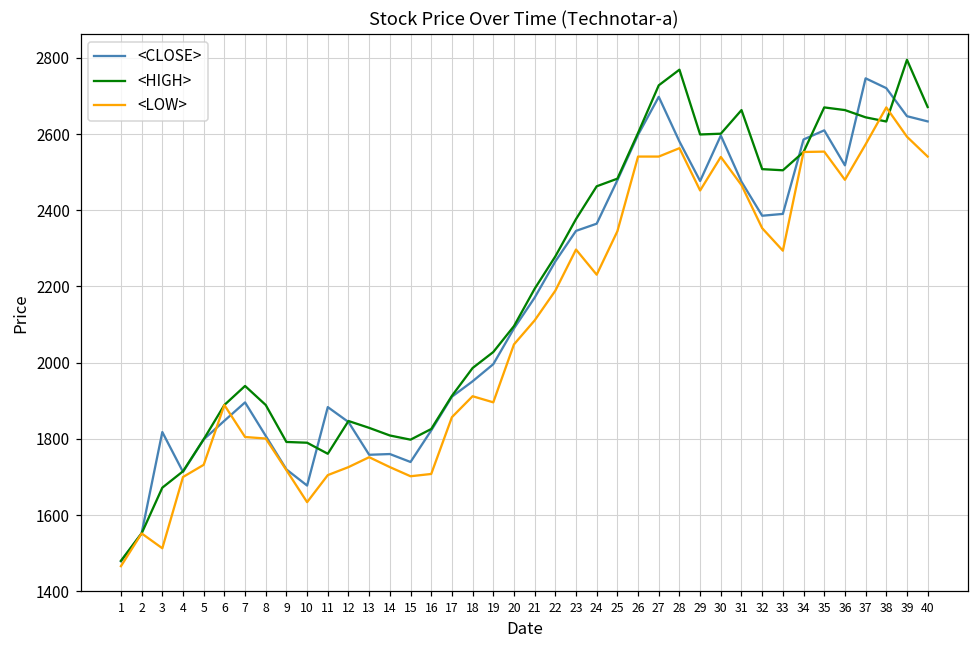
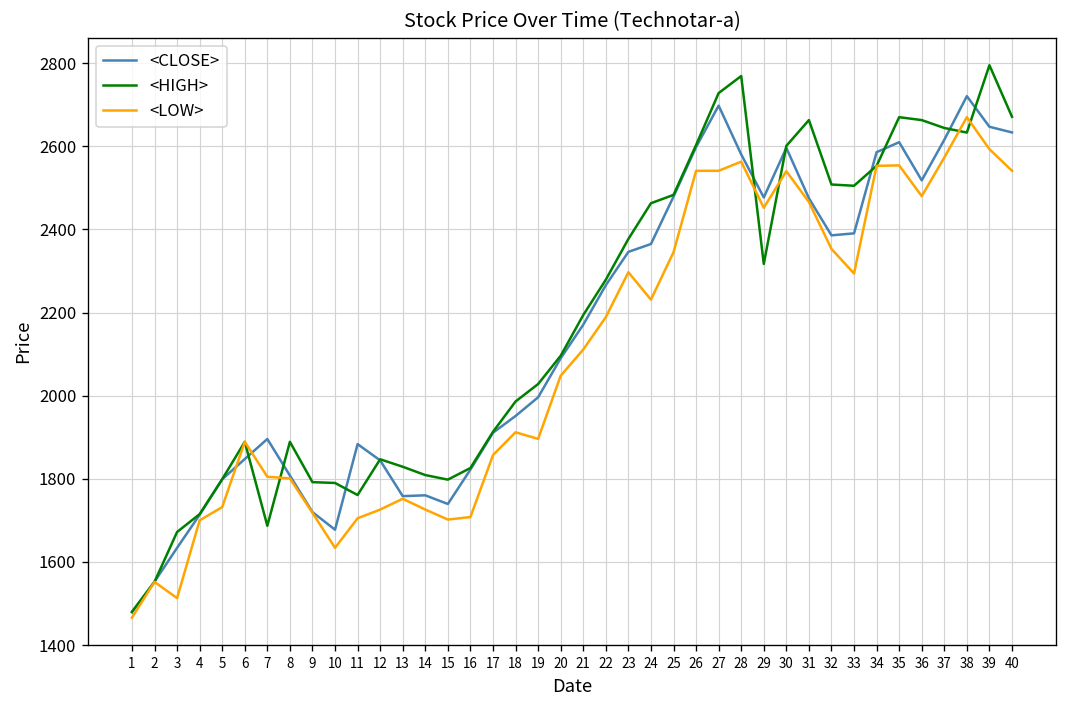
<CLOSE>, 3: 1820 -> 1630
<HIGH>, 7: 1940 -> 1690
<HIGH>, 29: 2600 -> 2320
<CLOSE>, 37: 2750 -> 2620
